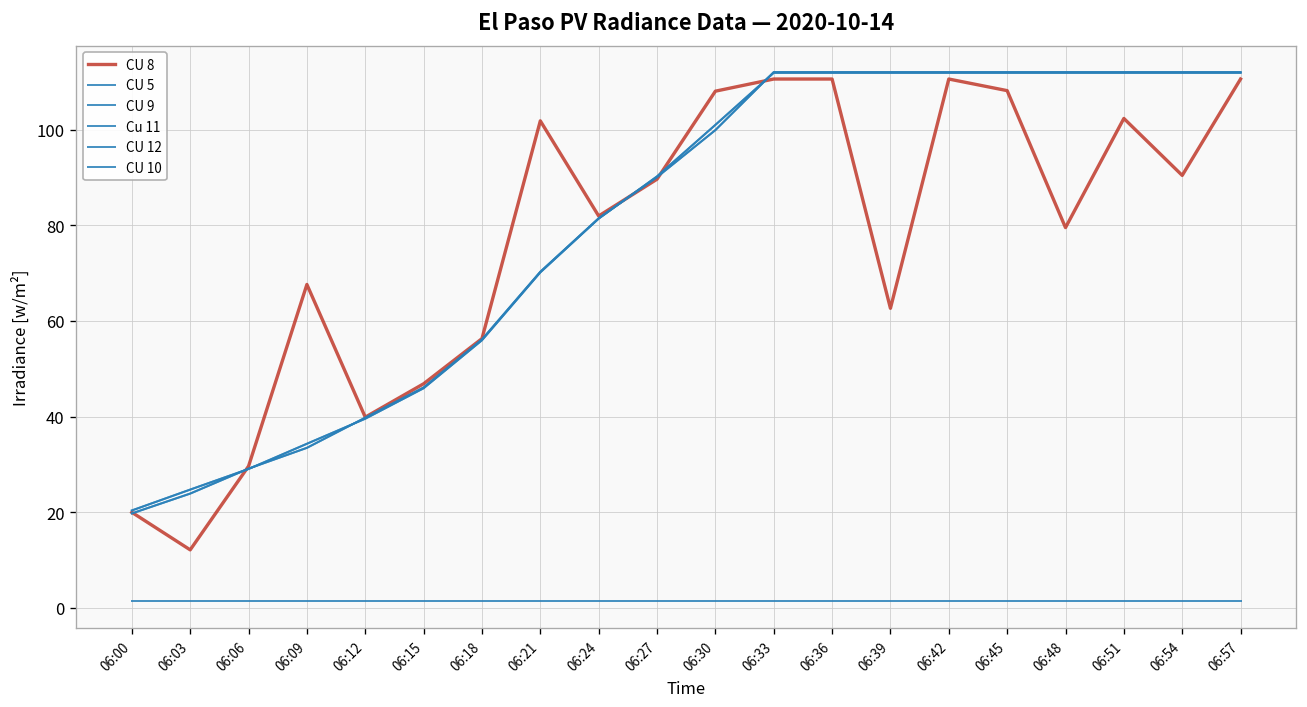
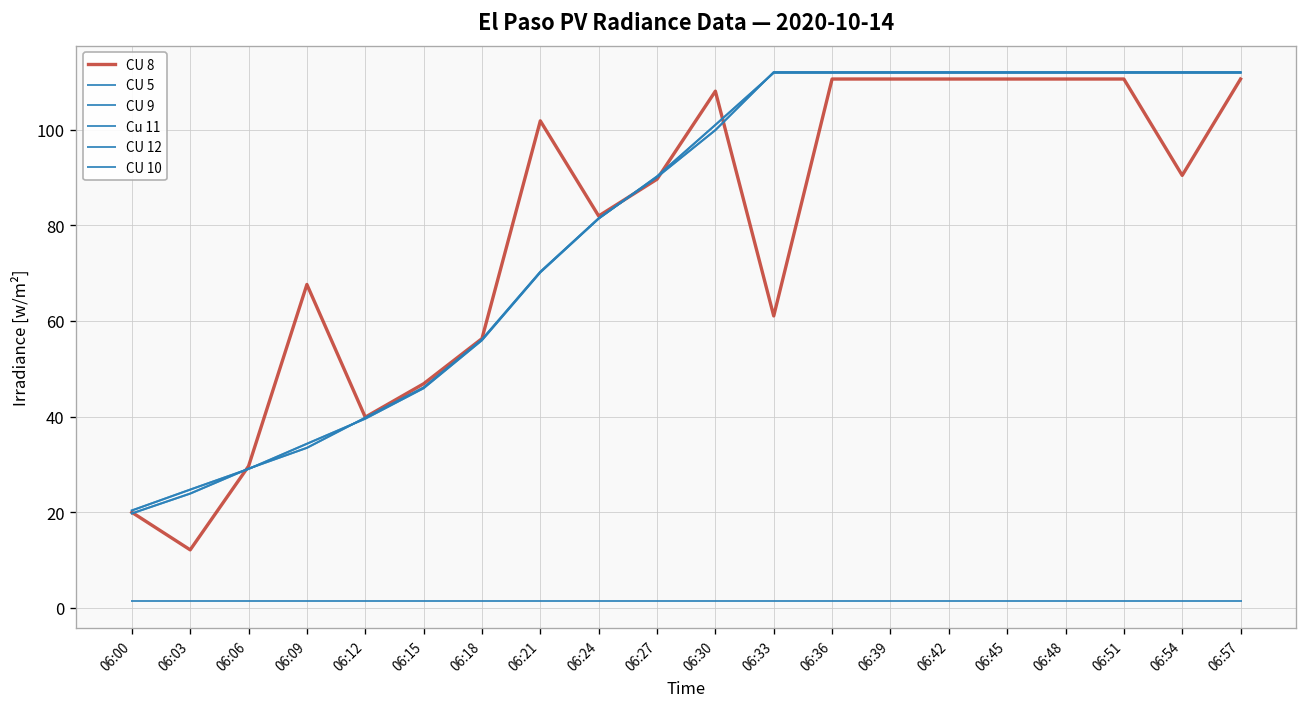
CU 8, 06:33: 111 -> 61
CU 8, 06:39: 63 -> 111
CU 8, 06:45: 108 -> 111
CU 8, 06:48: 80 -> 111
CU 8, 06:51: 102 -> 111
